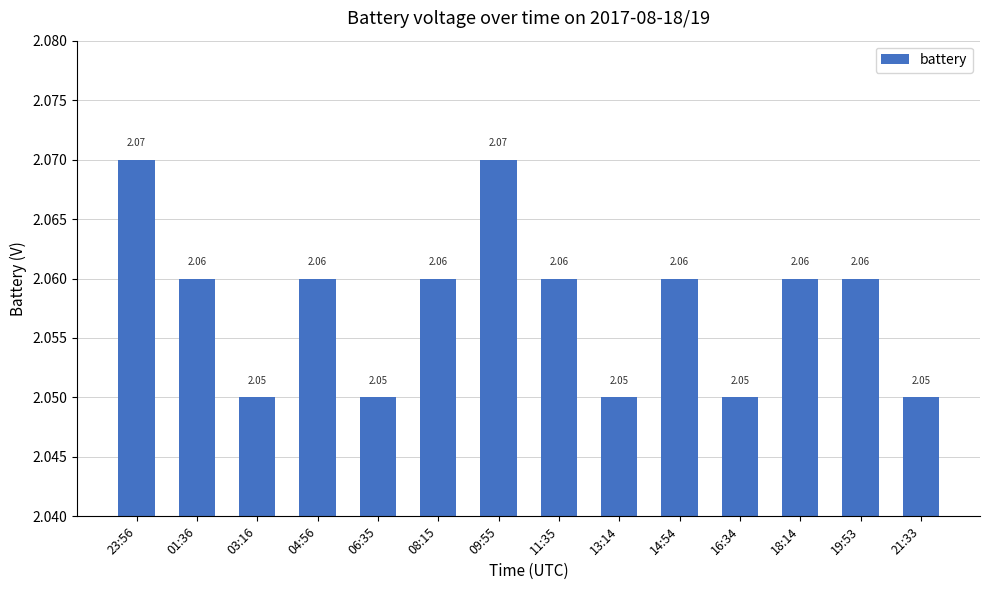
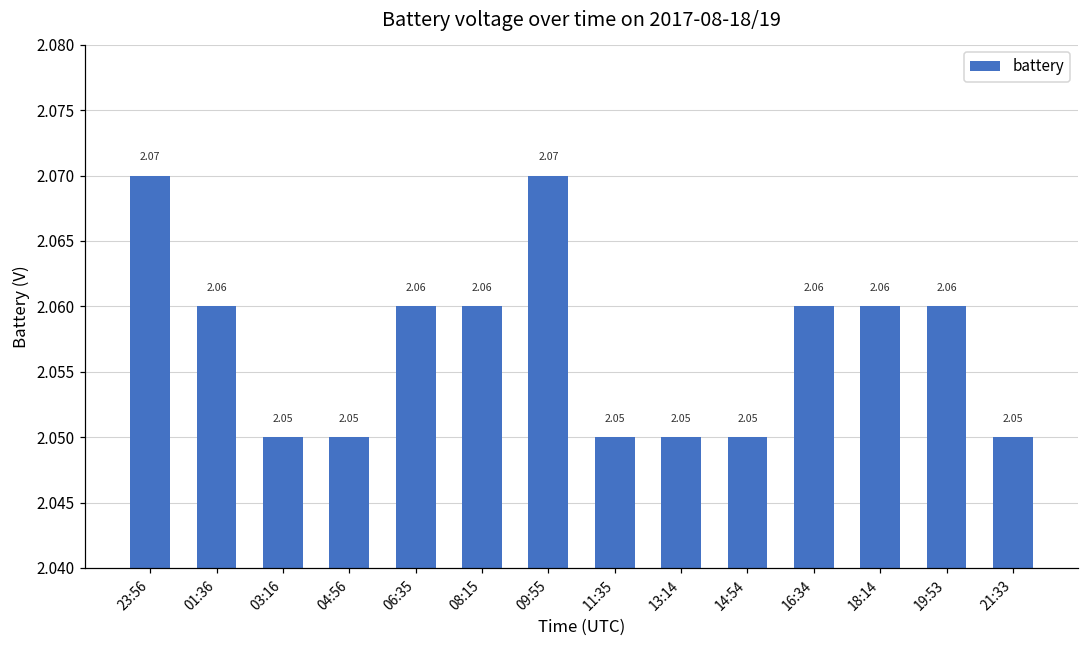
04:56: 2.06 -> 2.05
06:35: 2.05 -> 2.06
11:35: 2.06 -> 2.05
14:54: 2.06 -> 2.05
16:34: 2.05 -> 2.06
